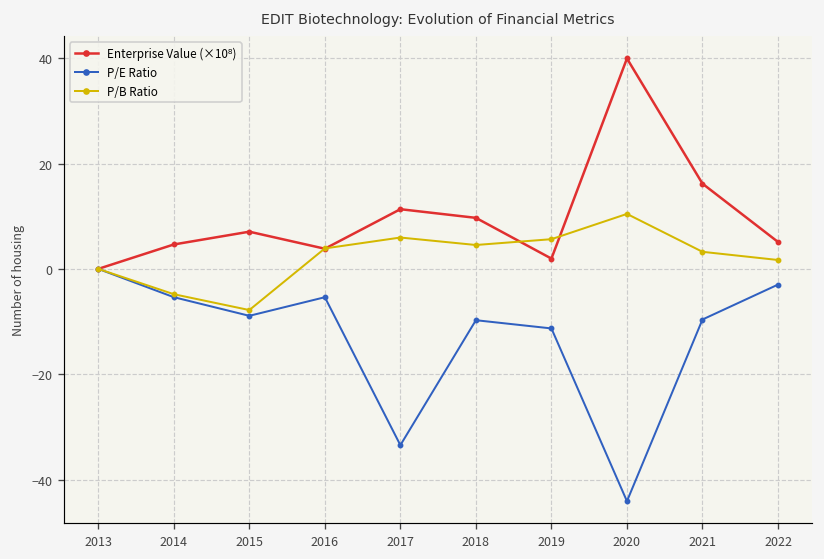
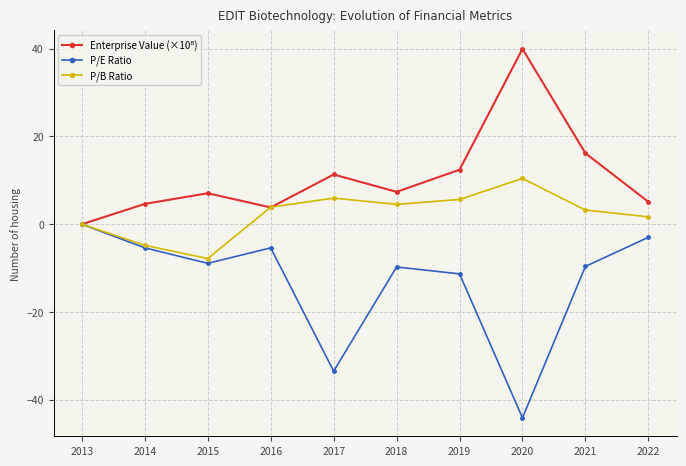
Enterprise Value (×10⁸), 2018: 10 -> 7
Enterprise Value (×10⁸), 2019: 2 -> 12
